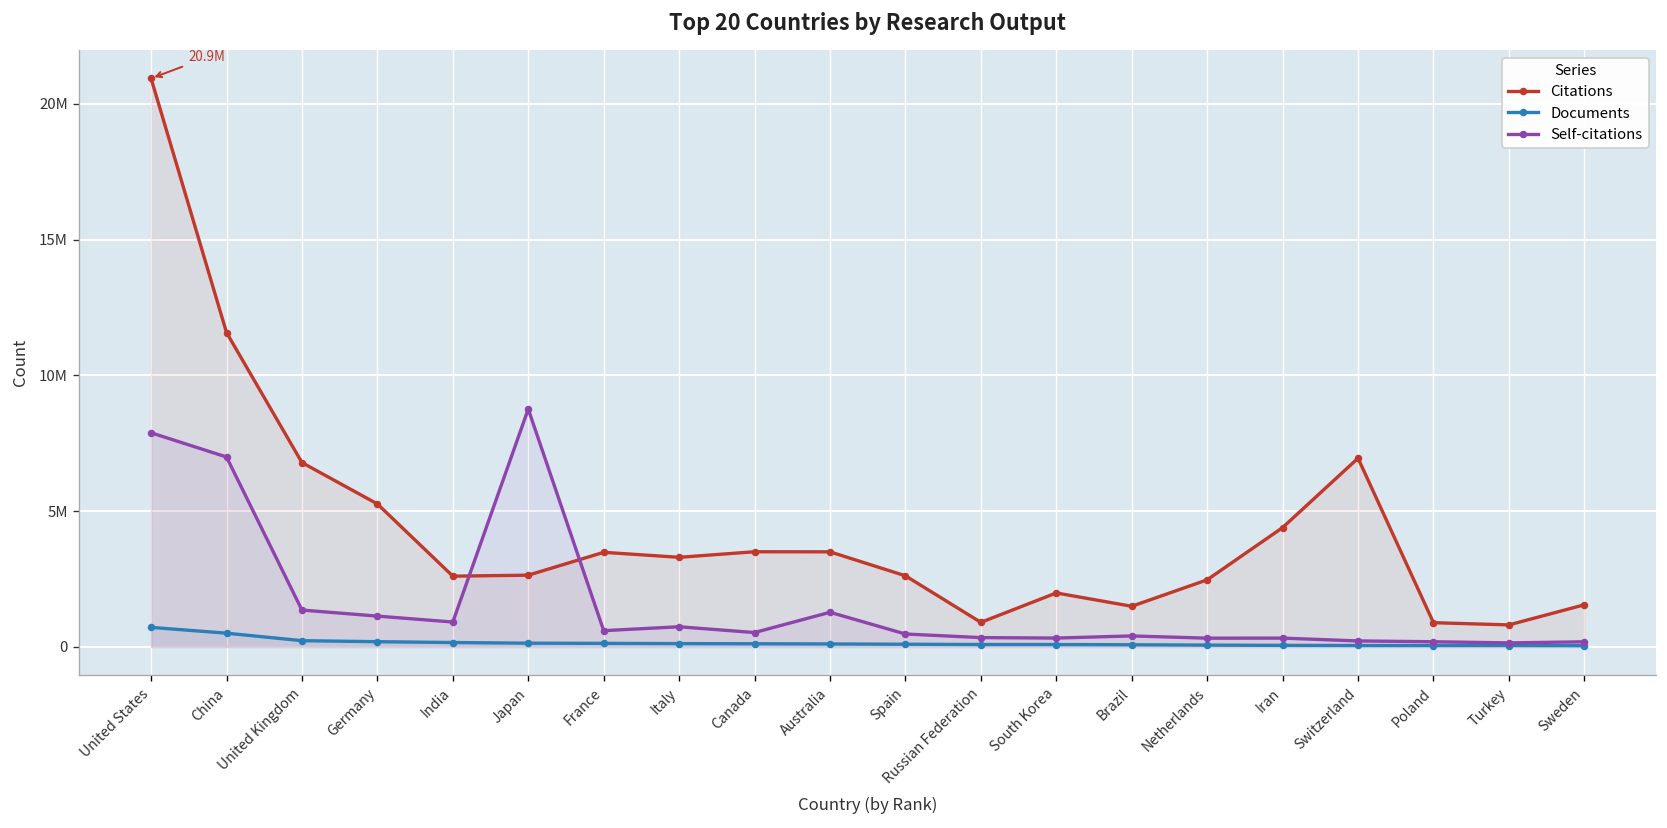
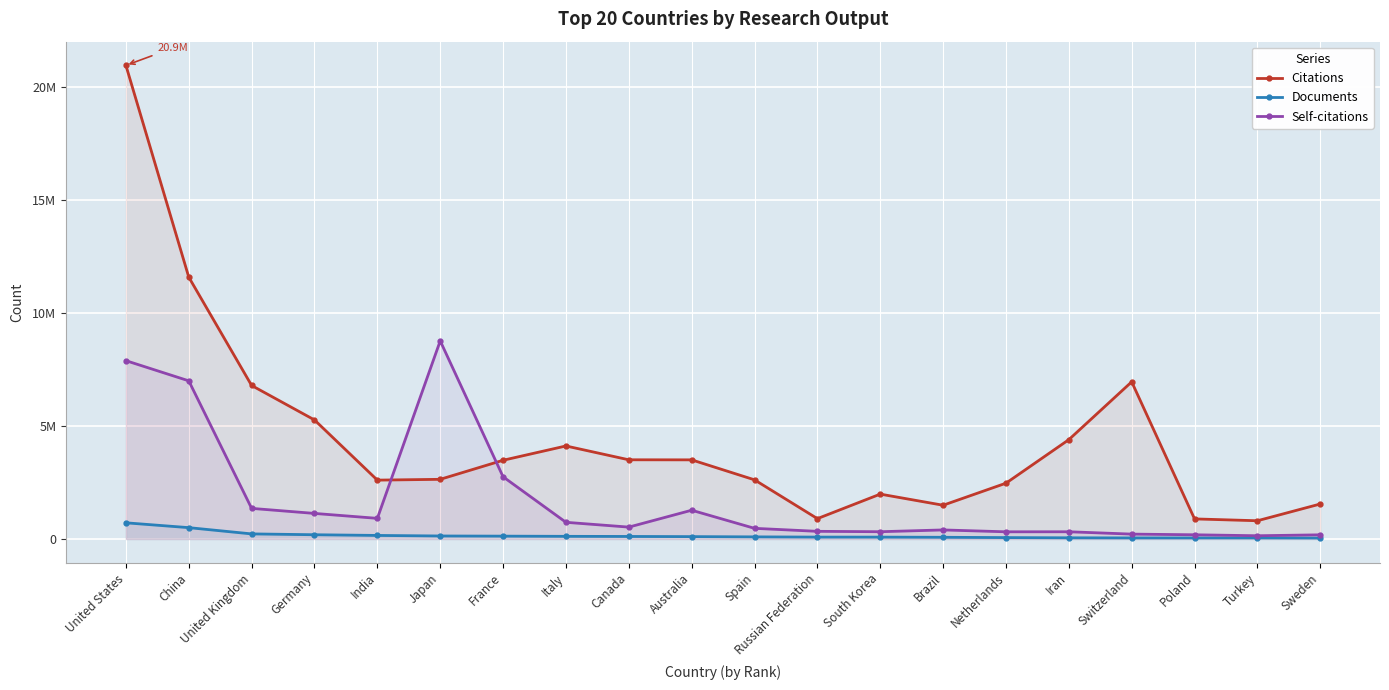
Self-citations, France: 600000 -> 2800000
Citations, Italy: 3300000 -> 4100000
